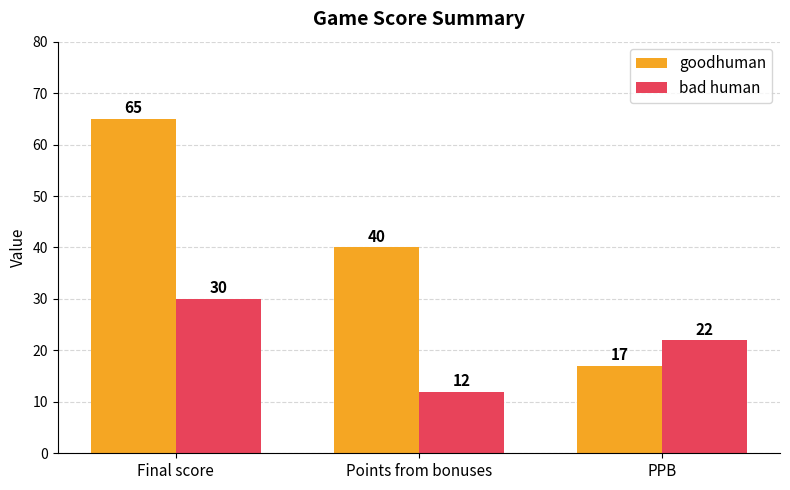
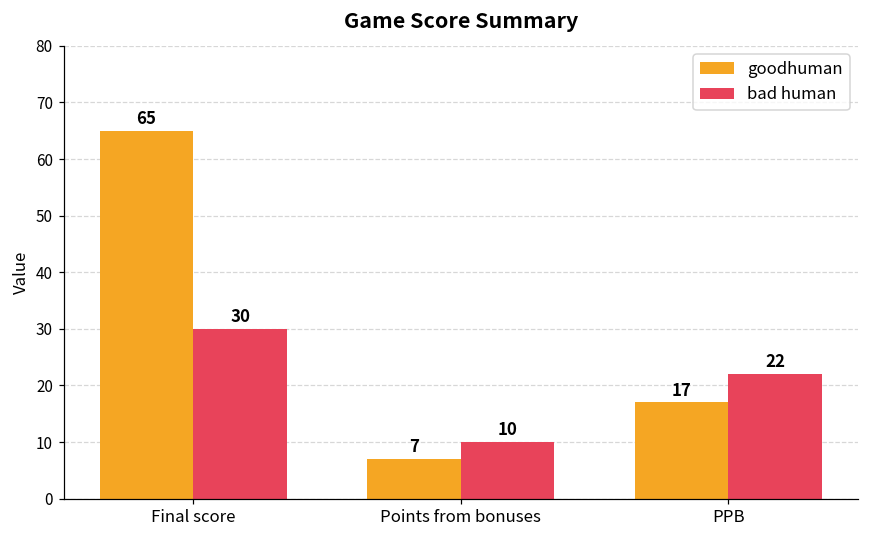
goodhuman, Points from bonuses: 40 -> 7
bad human, Points from bonuses: 12 -> 10
